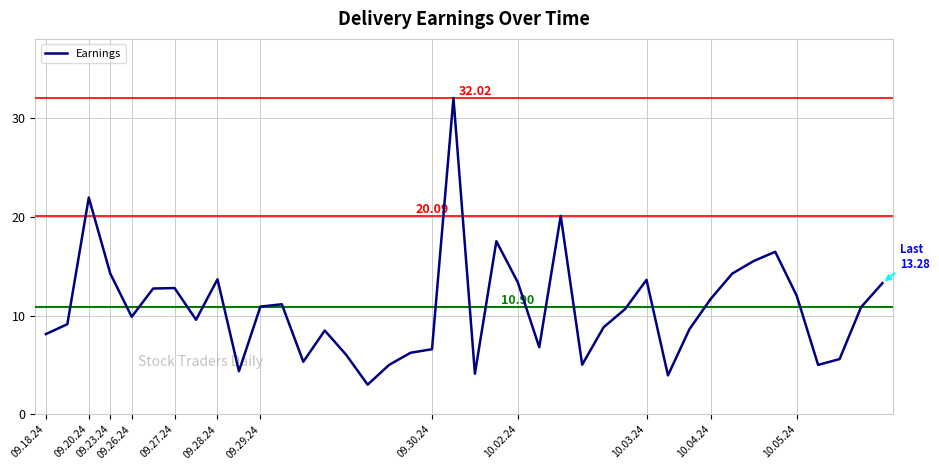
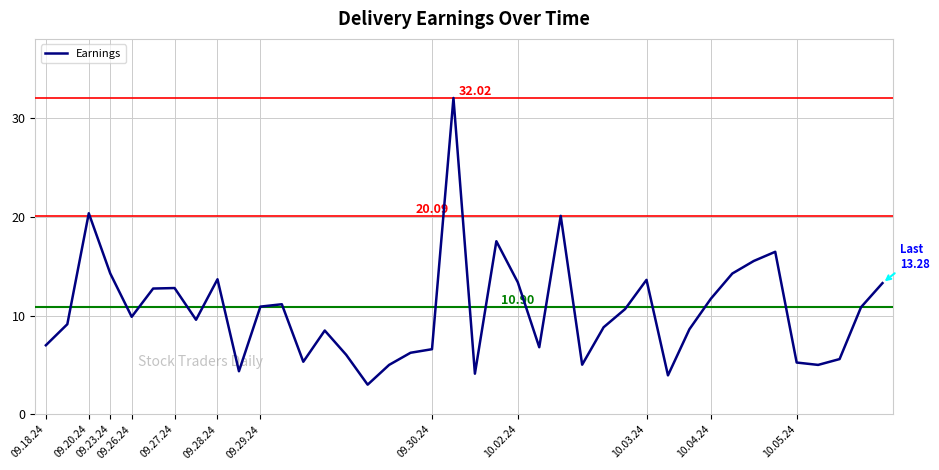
09.18.24: 8 -> 7
09.20.24: 22 -> 20
10.05.24: 12 -> 5
